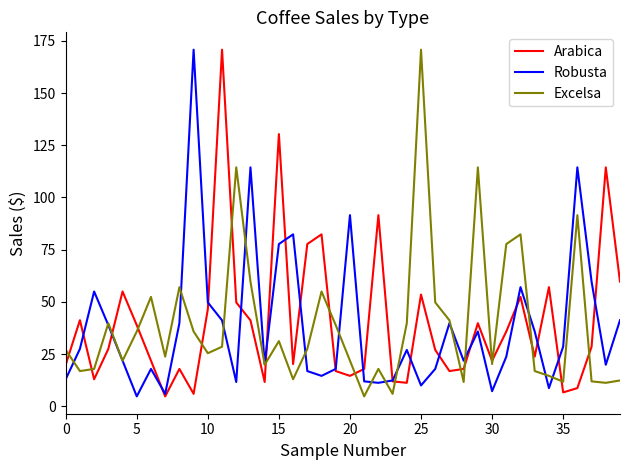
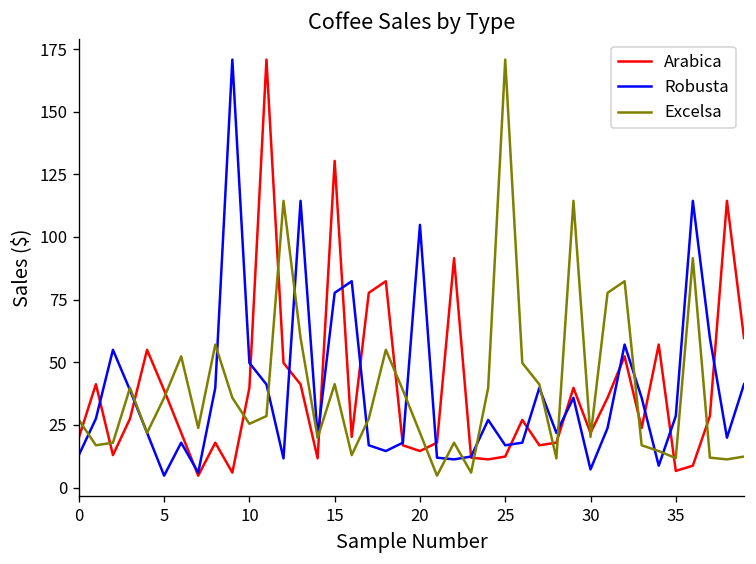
Arabica, 10: 47 -> 40
Excelsa, 15: 31 -> 41
Robusta, 20: 92 -> 105
Arabica, 25: 54 -> 12
Robusta, 25: 10 -> 17
